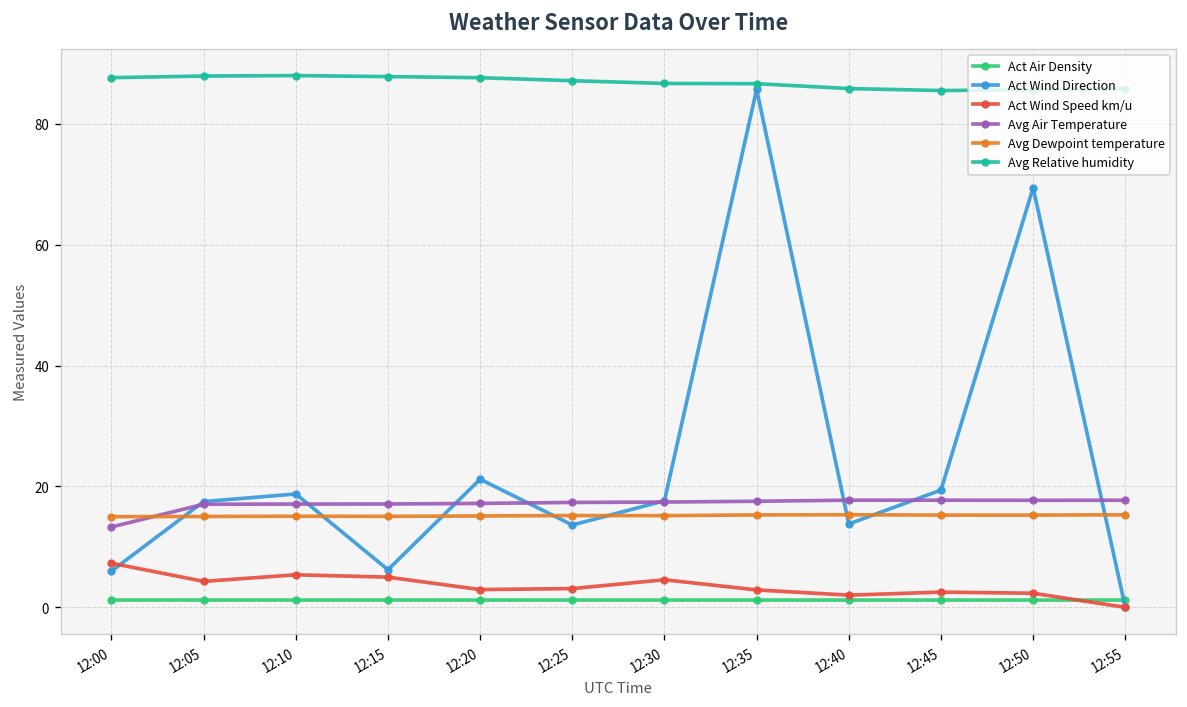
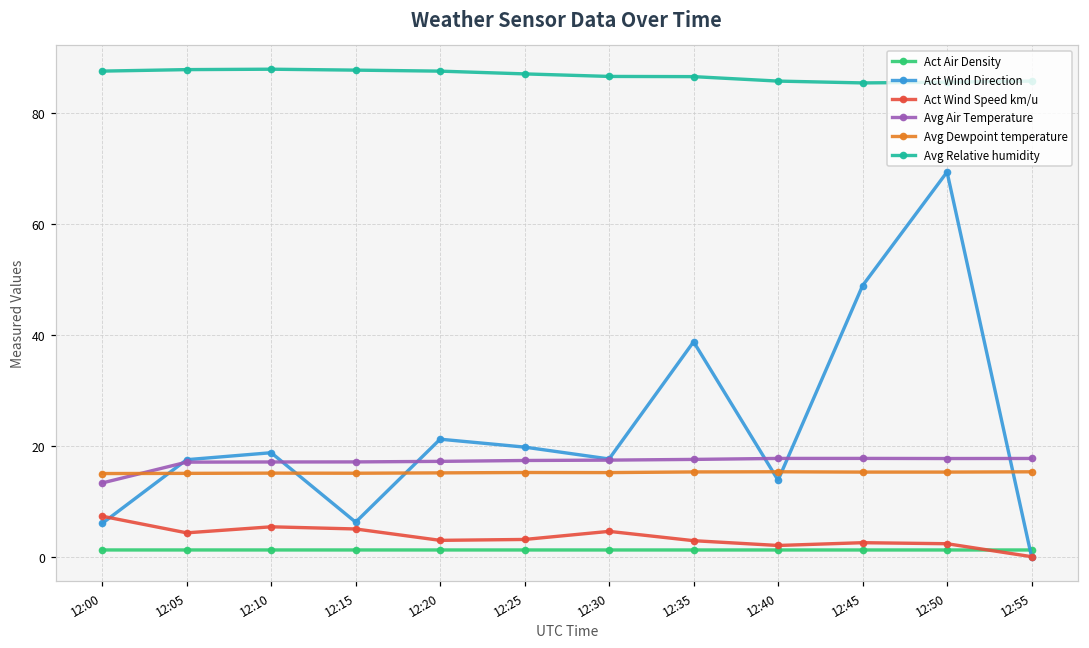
Act Wind Direction, 12:25: 14 -> 20
Act Wind Direction, 12:35: 86 -> 39
Act Wind Direction, 12:45: 19 -> 49
